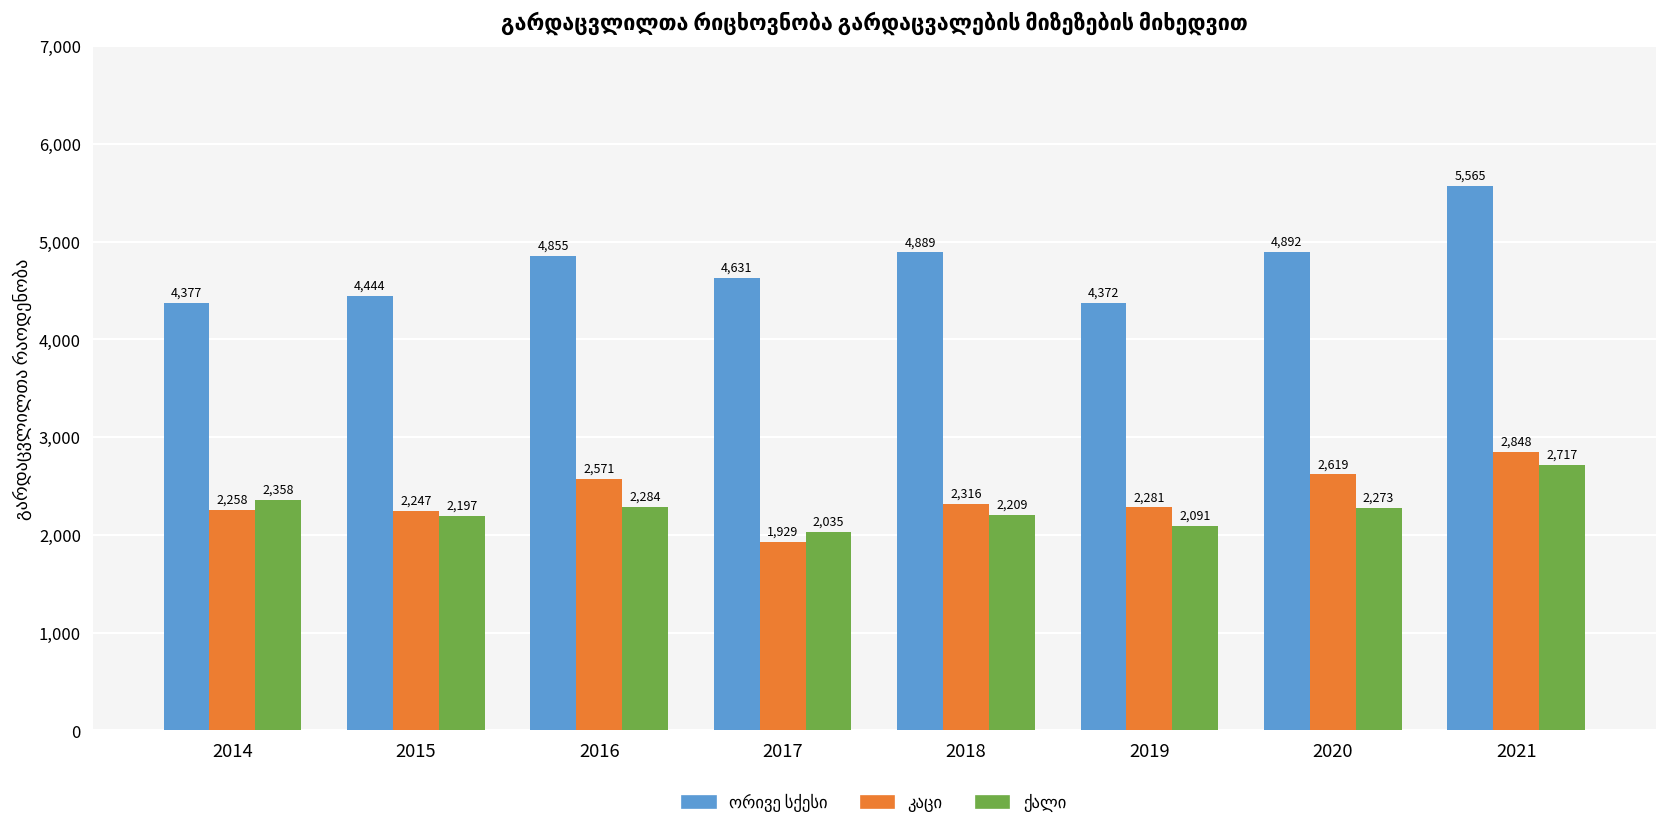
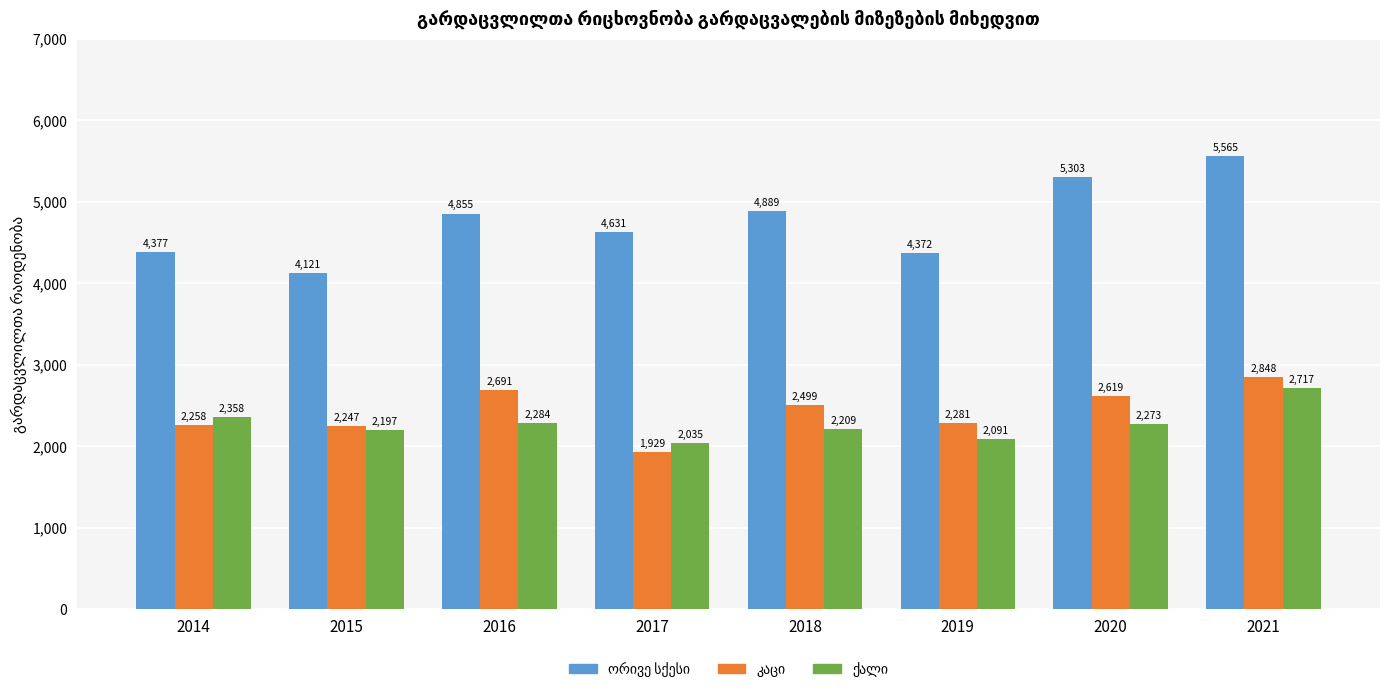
ორივე სქესი, 2015: 4,444 -> 4,121
კაცი, 2016: 2,571 -> 2,691
კაცი, 2018: 2,316 -> 2,499
ორივე სქესი, 2020: 4,892 -> 5,303
